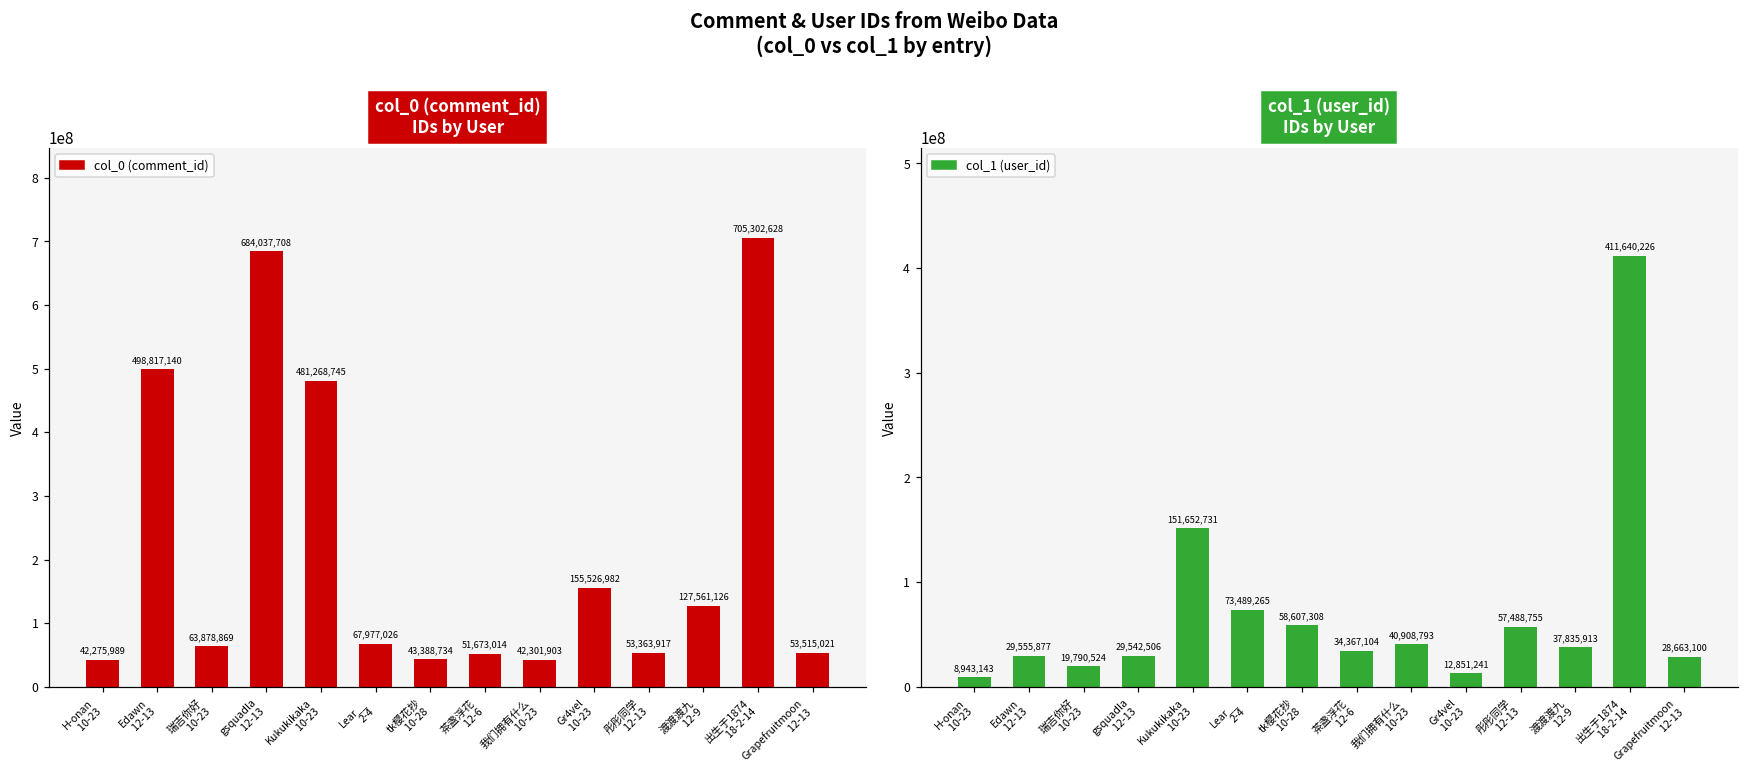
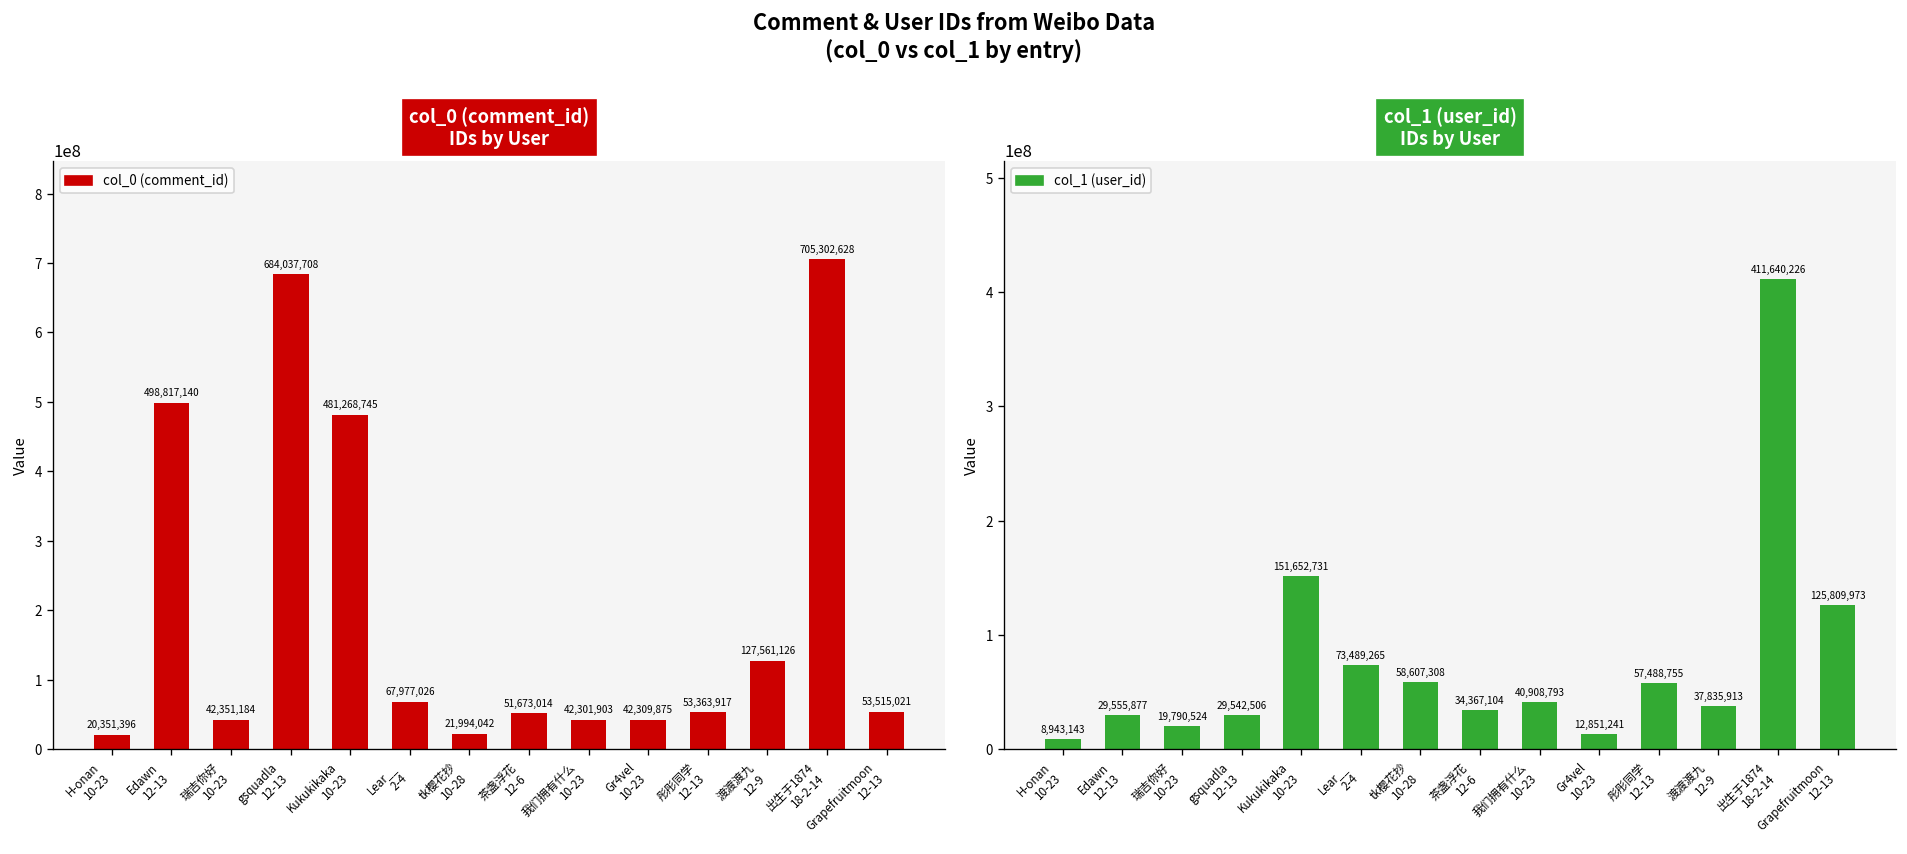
col_0 (comment_id) IDs by User, H-onan 10-23: 42,275,989 -> 20,351,396
col_0 (comment_id) IDs by User, 瑞吉你好 10-23: 63,878,869 -> 42,351,184
col_0 (comment_id) IDs by User, tk樱花抄 10-28: 43,388,734 -> 21,994,042
col_0 (comment_id) IDs by User, Gr4vel 10-23: 155,526,982 -> 42,309,875
col_1 (user_id) IDs by User, Grapefruitmoon 12-13: 28,663,100 -> 125,809,973
